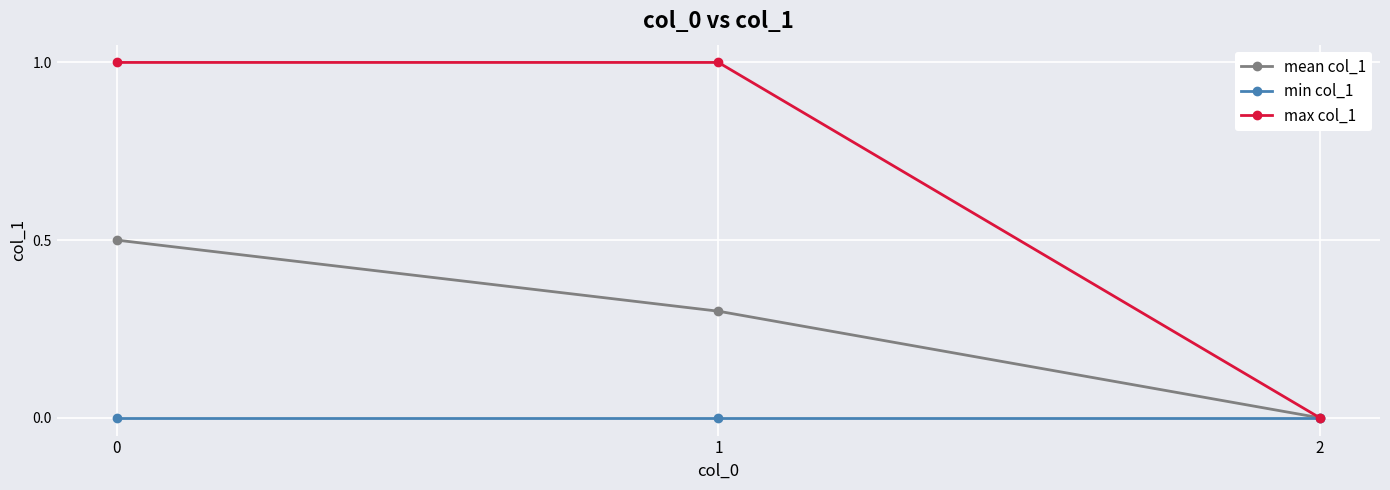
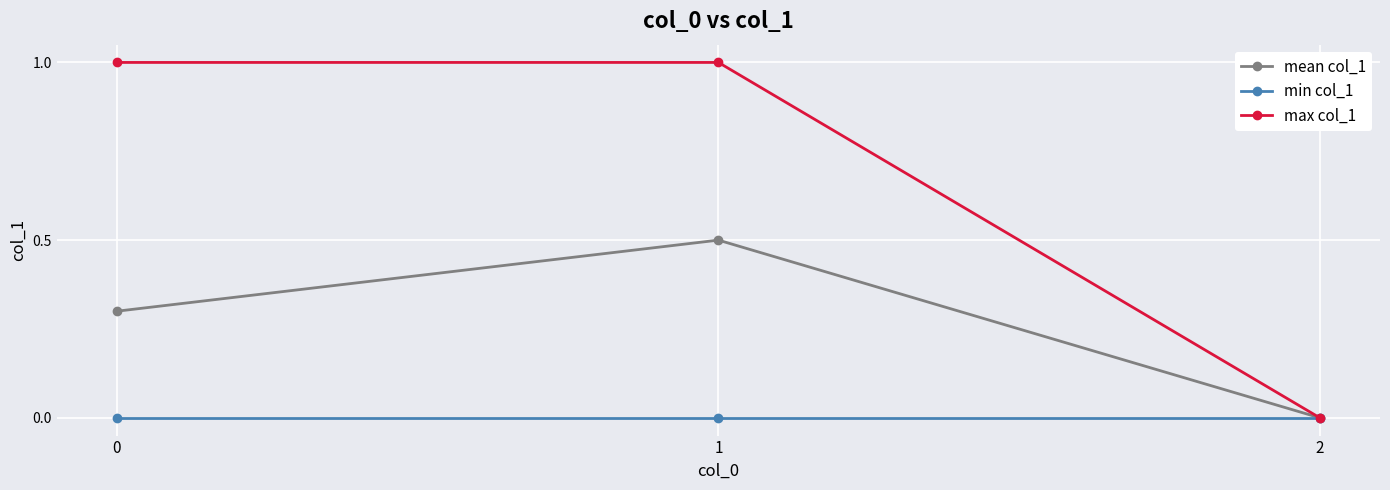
mean col_1, 0: 0.5 -> 0.3
mean col_1, 1: 0.3 -> 0.5
